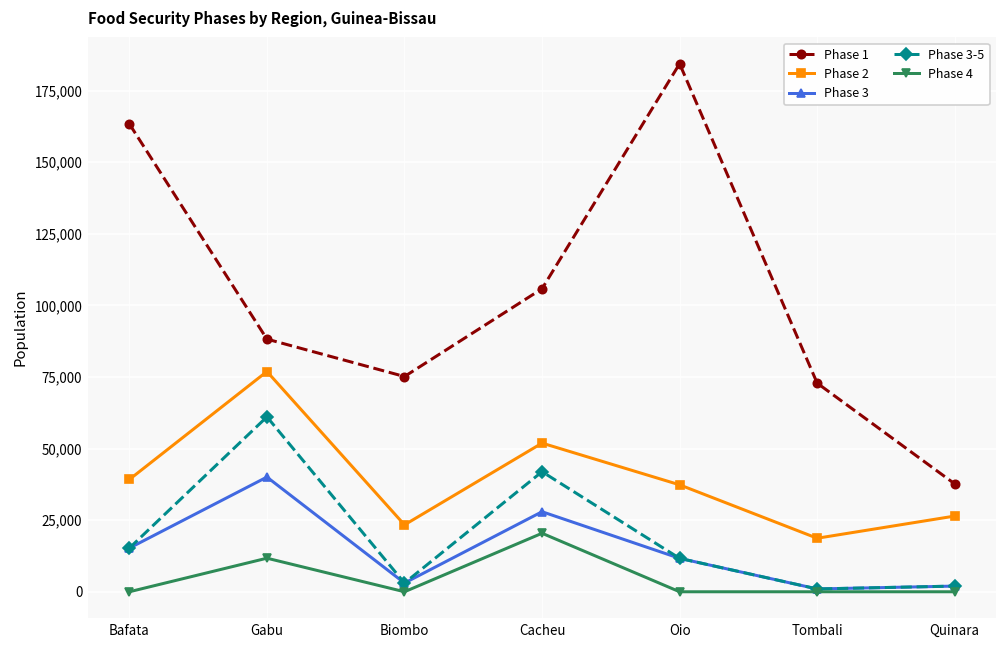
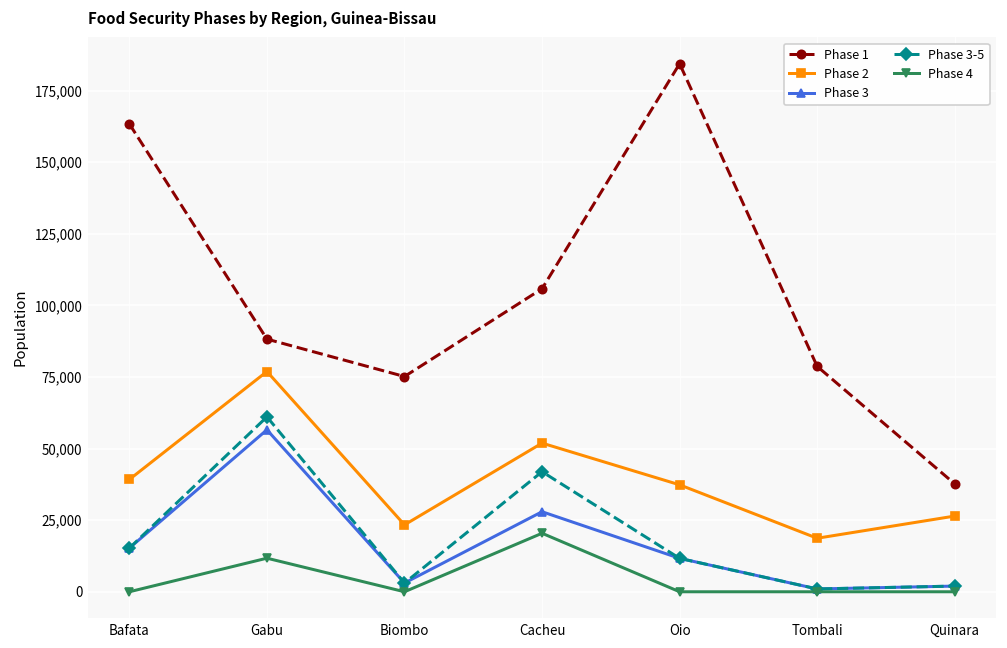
Phase 3, Gabu: 40,000 -> 57,000
Phase 1, Tombali: 73,000 -> 79,000
